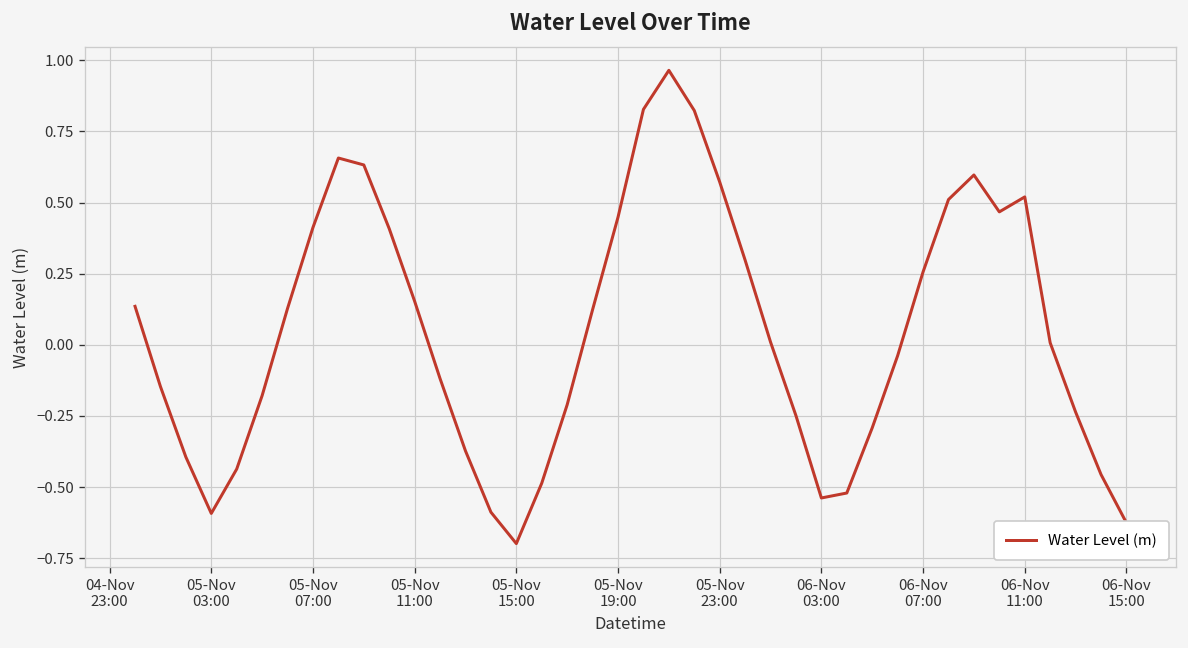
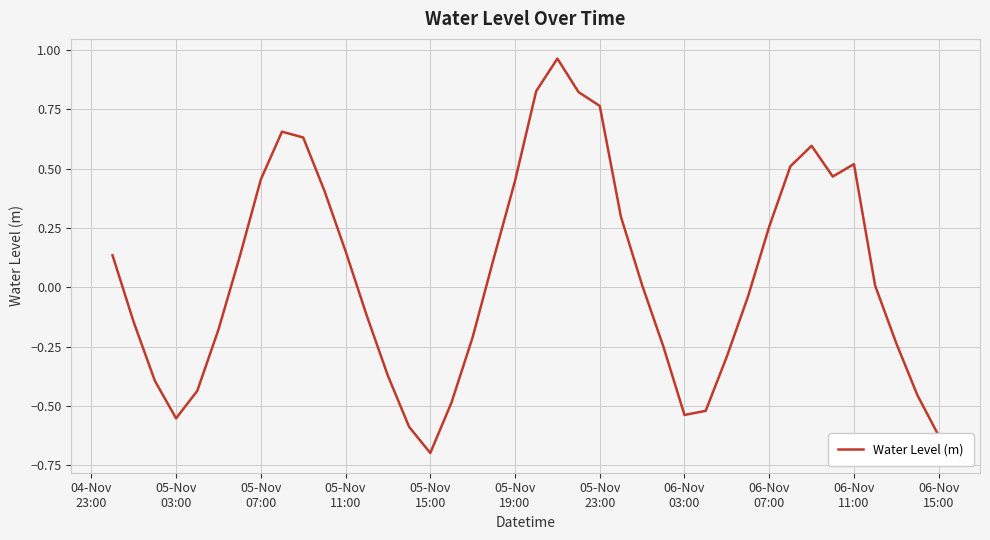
05-Nov 03:00: -0.59 -> -0.55
05-Nov 07:00: 0.41 -> 0.45
05-Nov 23:00: 0.57 -> 0.77
